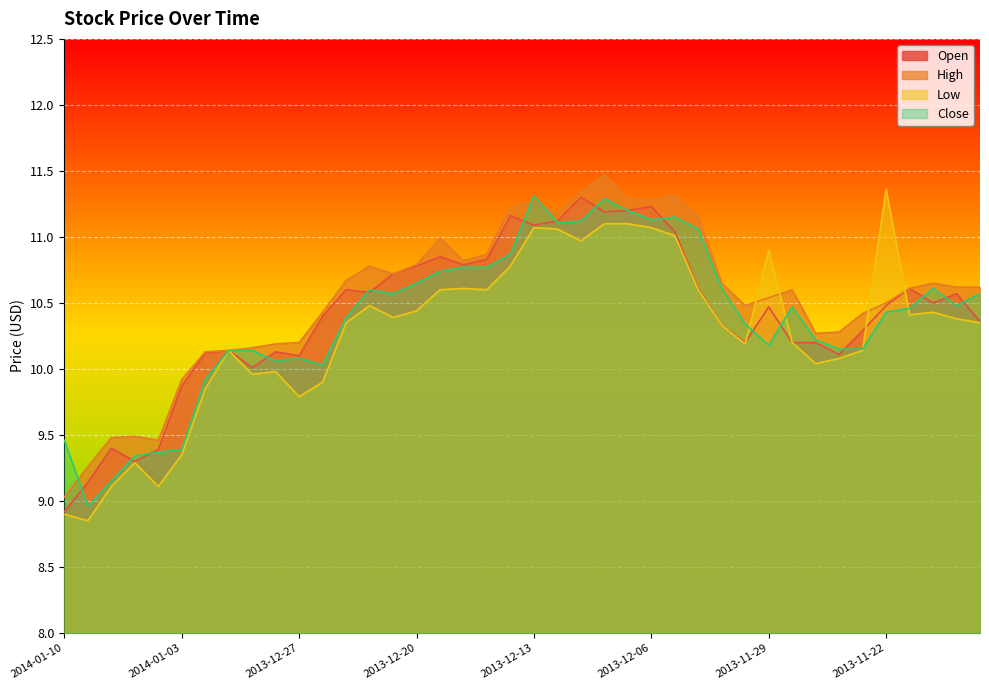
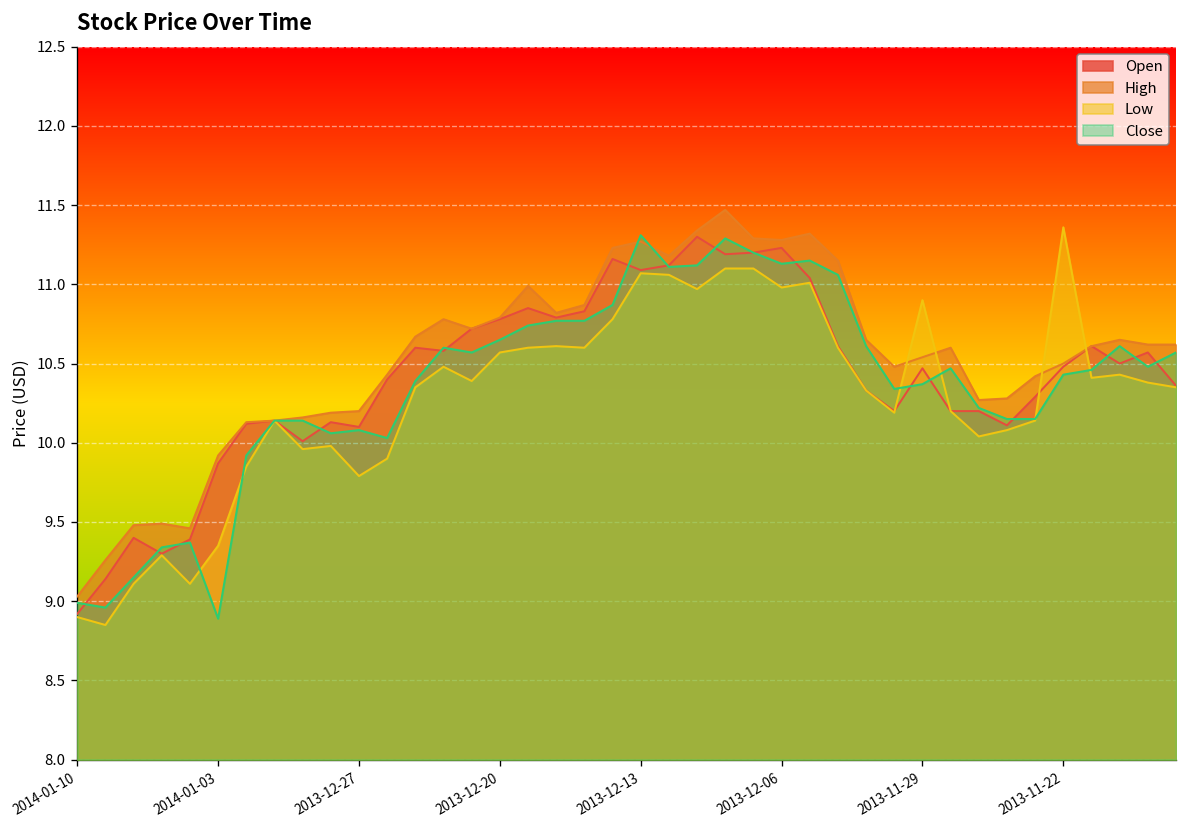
Close, 2014-01-10: 9.46 -> 8.99
Close, 2014-01-03: 9.39 -> 8.89
Low, 2013-12-20: 10.44 -> 10.57
Low, 2013-12-06: 11.07 -> 10.98
Close, 2013-11-29: 10.18 -> 10.37
